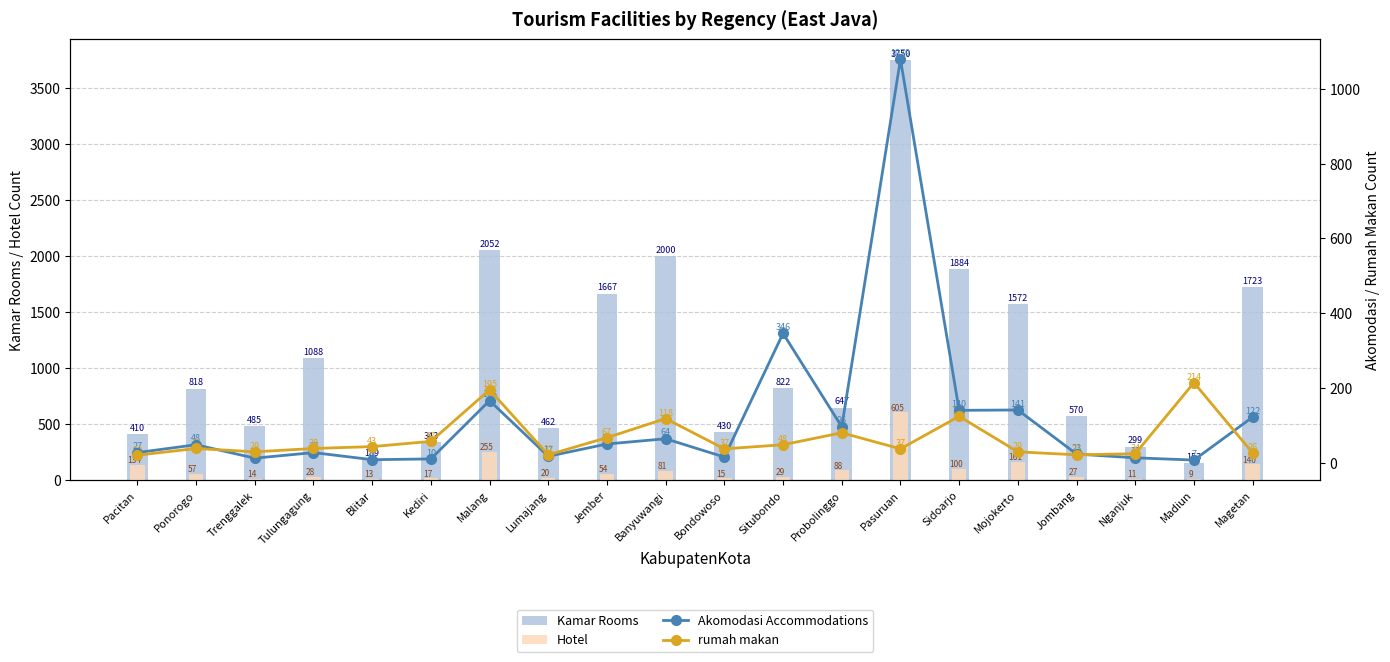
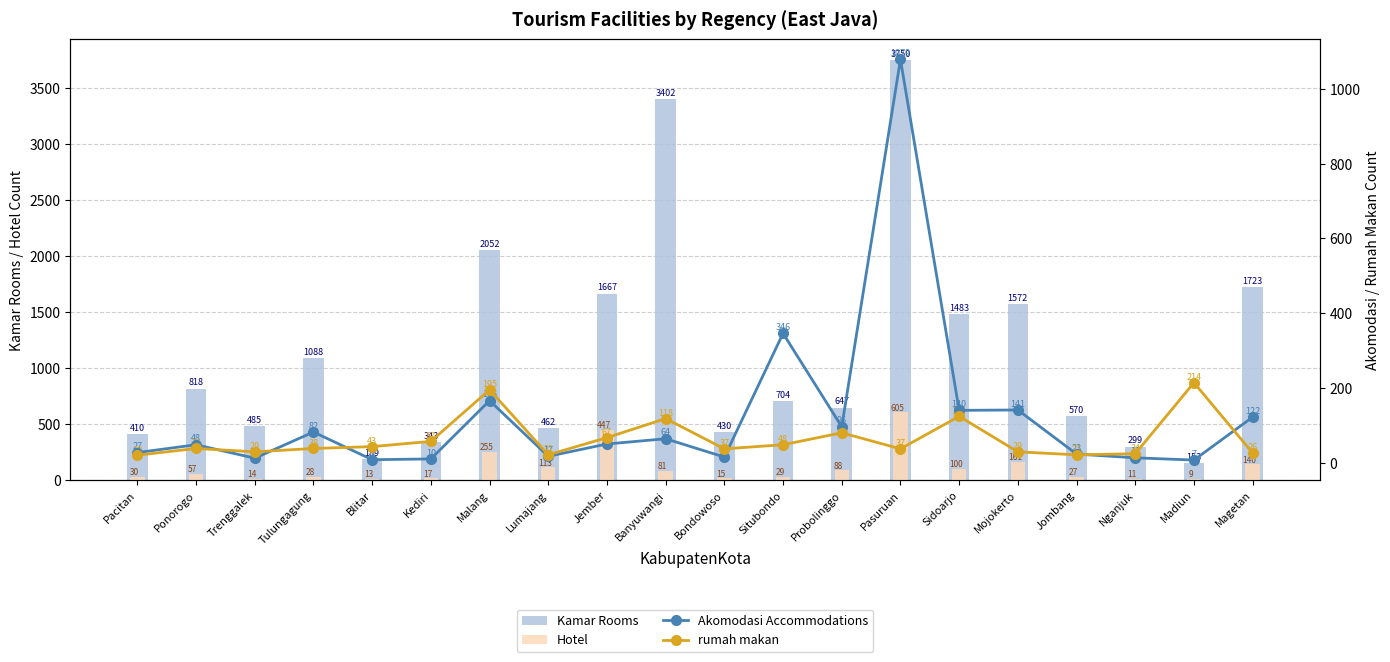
Hotel, Pacitan: 134 -> 30
Hotel, Lumajang: 20 -> 113
Hotel, Jember: 54 -> 447
Kamar Rooms, Banyuwangi: 2000 -> 3402
Kamar Rooms, Situbondo: 822 -> 704
Kamar Rooms, Sidoarjo: 1884 -> 1483
Akomodasi Accommodations, Tulungagung: 27 -> 82
